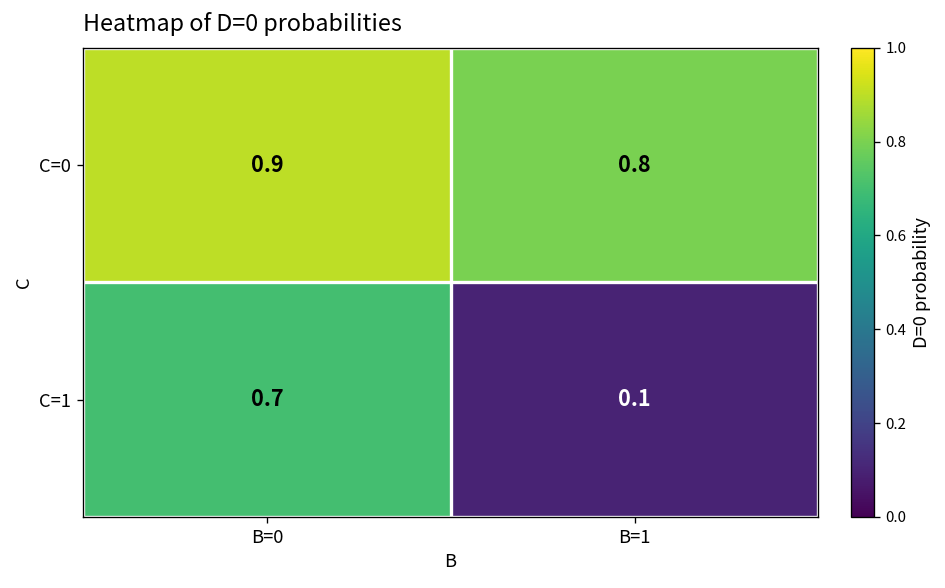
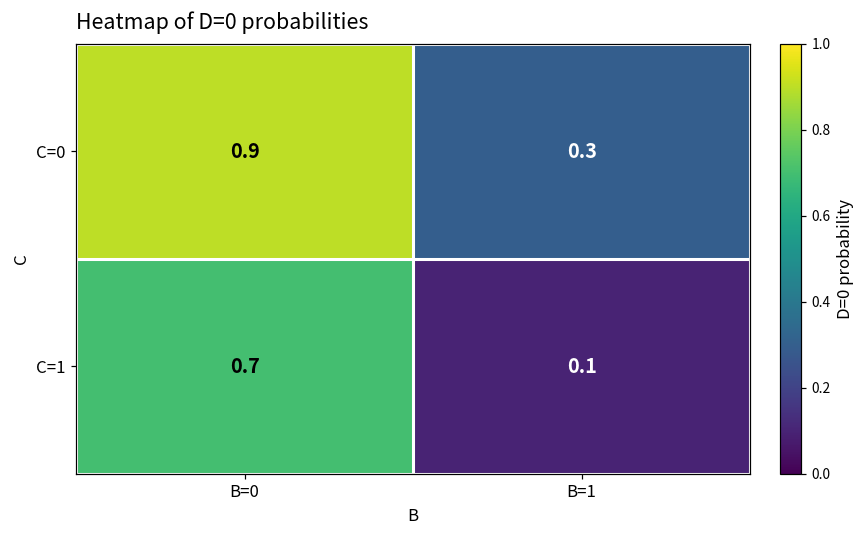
C=0, B=1: 0.8 -> 0.3
